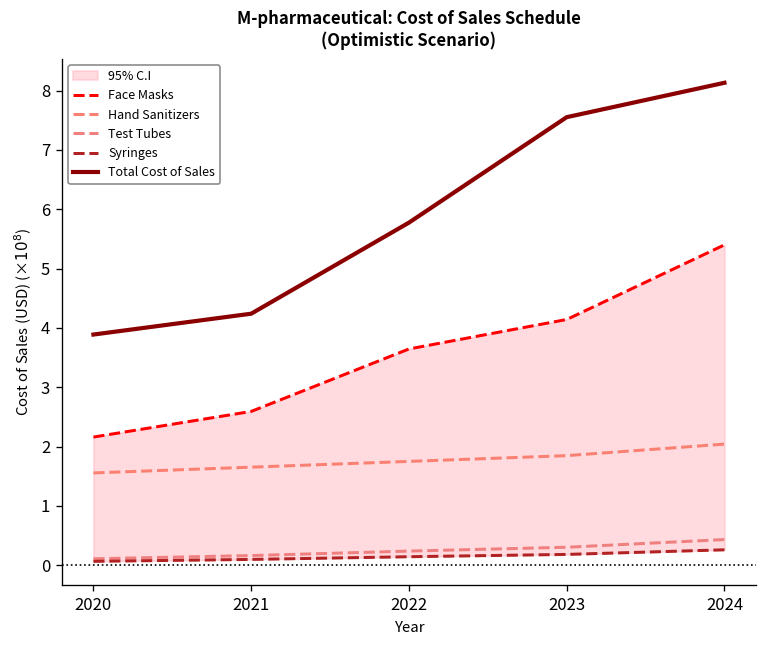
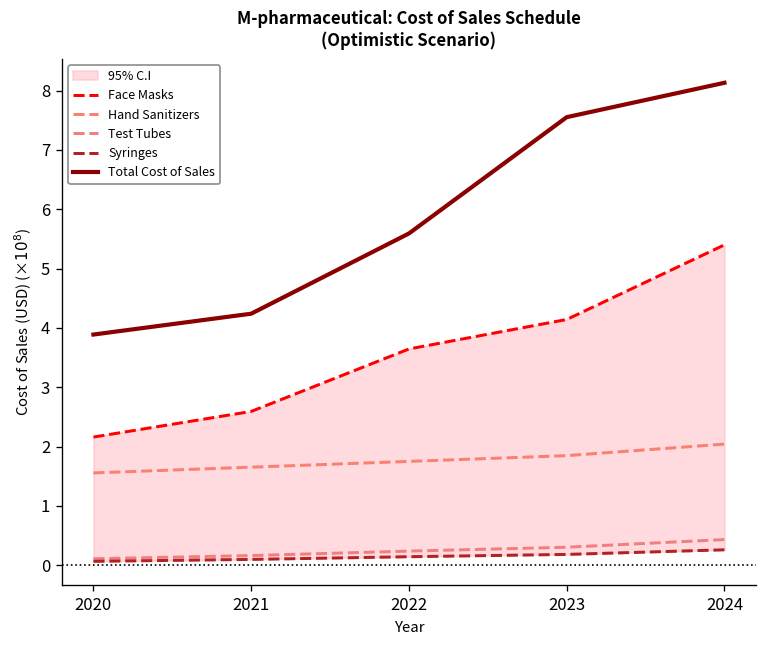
Total Cost of Sales, 2022: 5.8 -> 5.6
